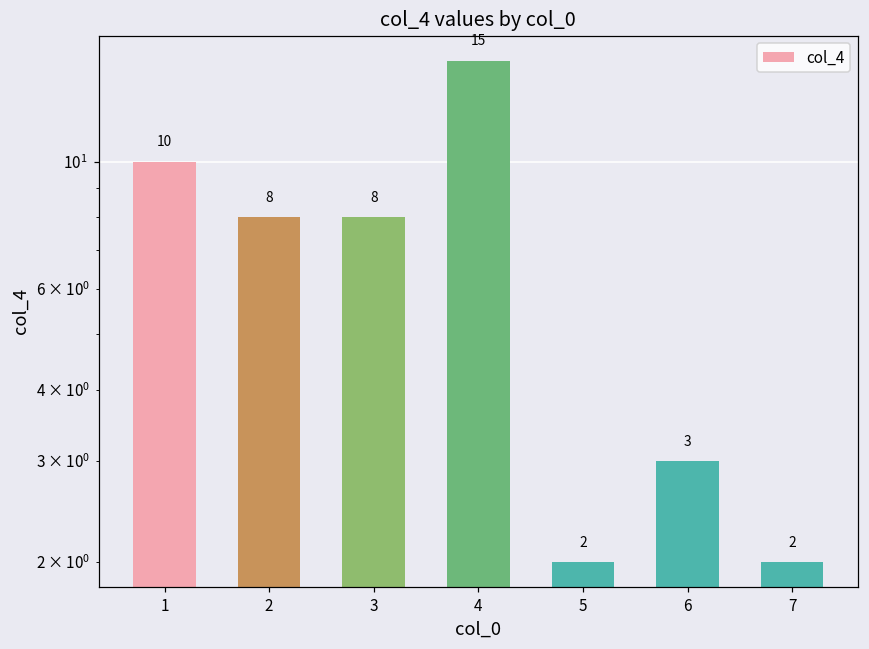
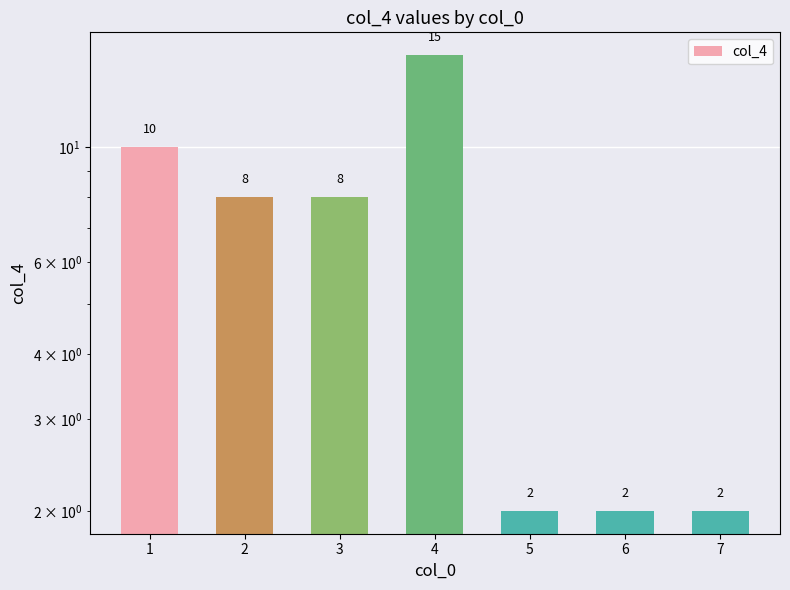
6: 3 -> 2
